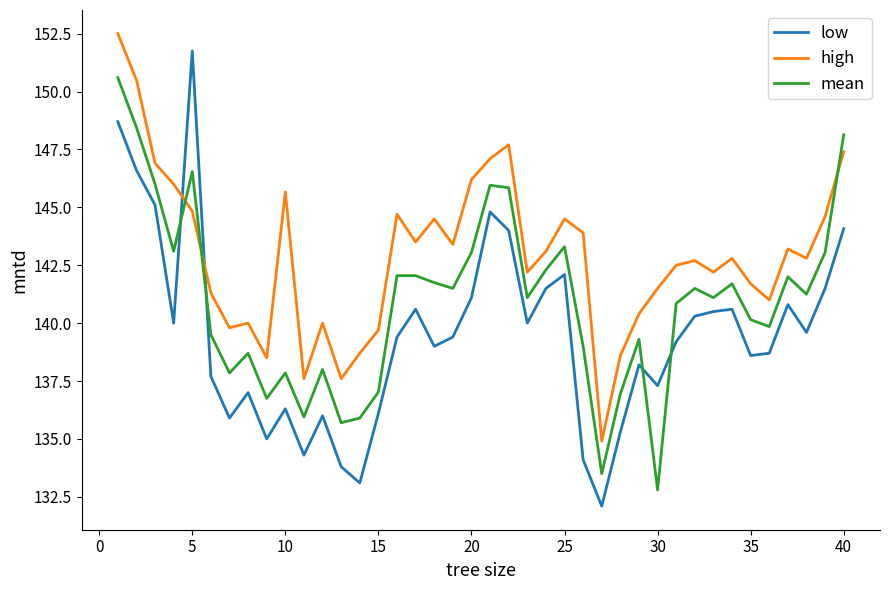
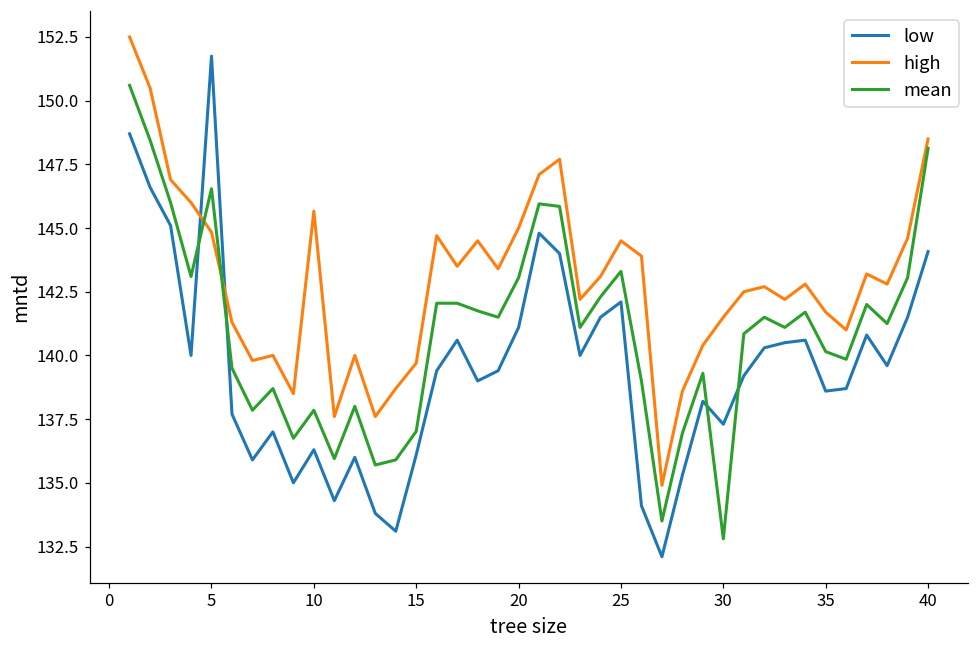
high, 20: 146.2 -> 145.0
high, 40: 147.4 -> 148.5
